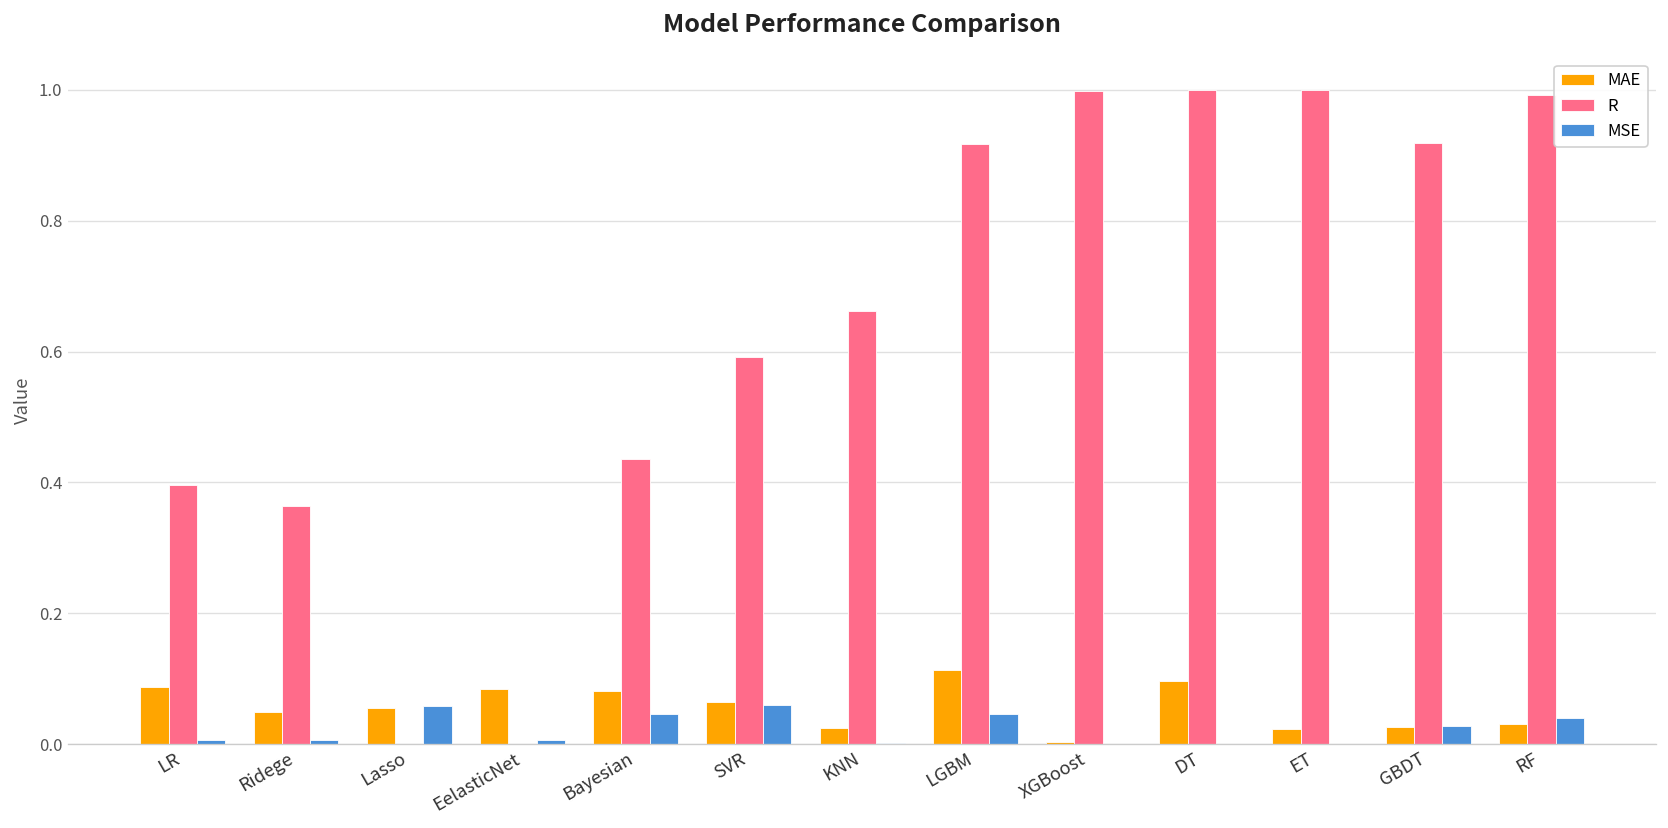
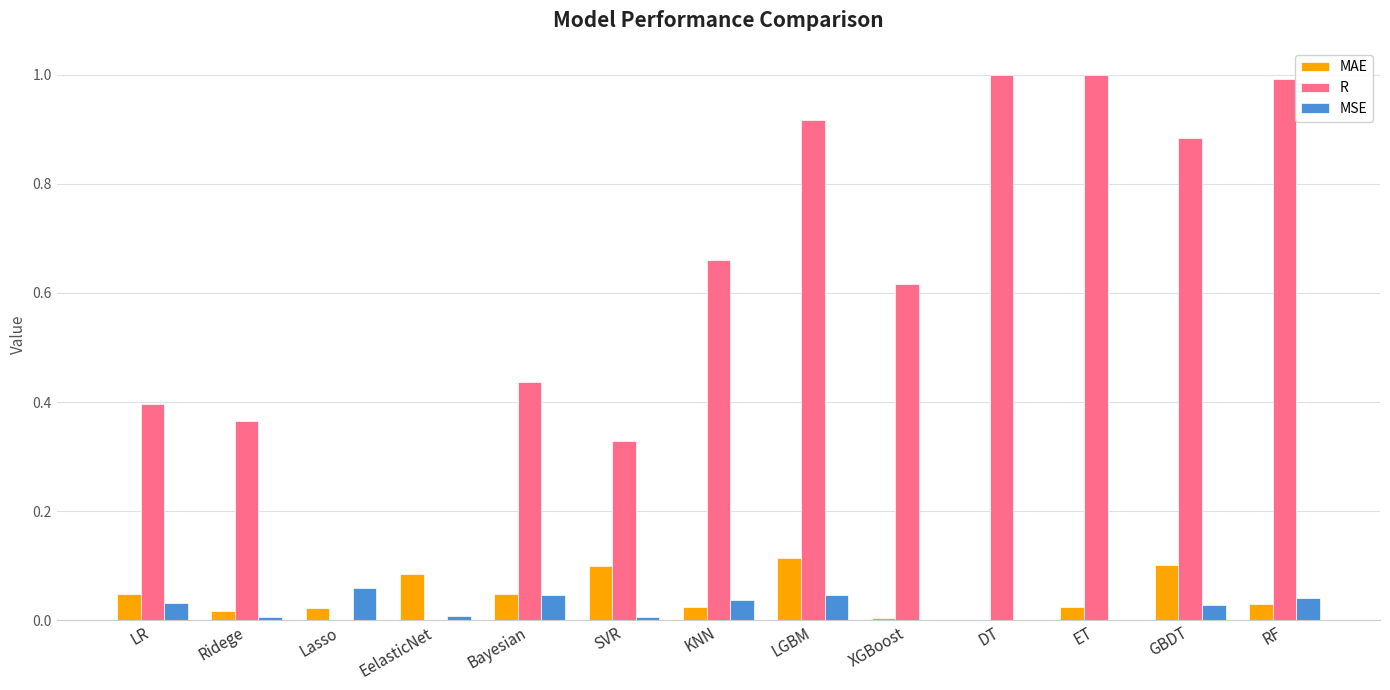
MAE, LR: 0.09 -> 0.05
MSE, LR: 0.01 -> 0.03
MAE, Ridege: 0.05 -> 0.02
MAE, Lasso: 0.06 -> 0.02
MAE, Bayesian: 0.08 -> 0.05
MAE, SVR: 0.07 -> 0.10
R, SVR: 0.59 -> 0.33
MSE, SVR: 0.06 -> 0.01
MSE, KNN: 0.00 -> 0.04
R, XGBoost: 1.00 -> 0.62
MAE, DT: 0.10 -> 0.00
MAE, GBDT: 0.03 -> 0.10
R, GBDT: 0.92 -> 0.89
